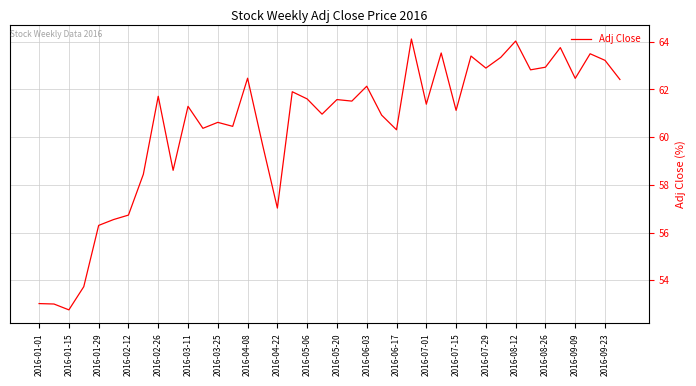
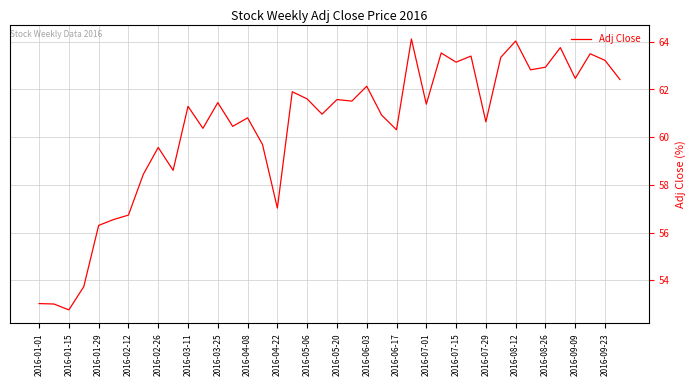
2016-02-26: 61.7 -> 59.6
2016-03-25: 60.6 -> 61.4
2016-04-08: 62.5 -> 60.8
2016-07-15: 61.1 -> 63.1
2016-07-29: 62.9 -> 60.6
